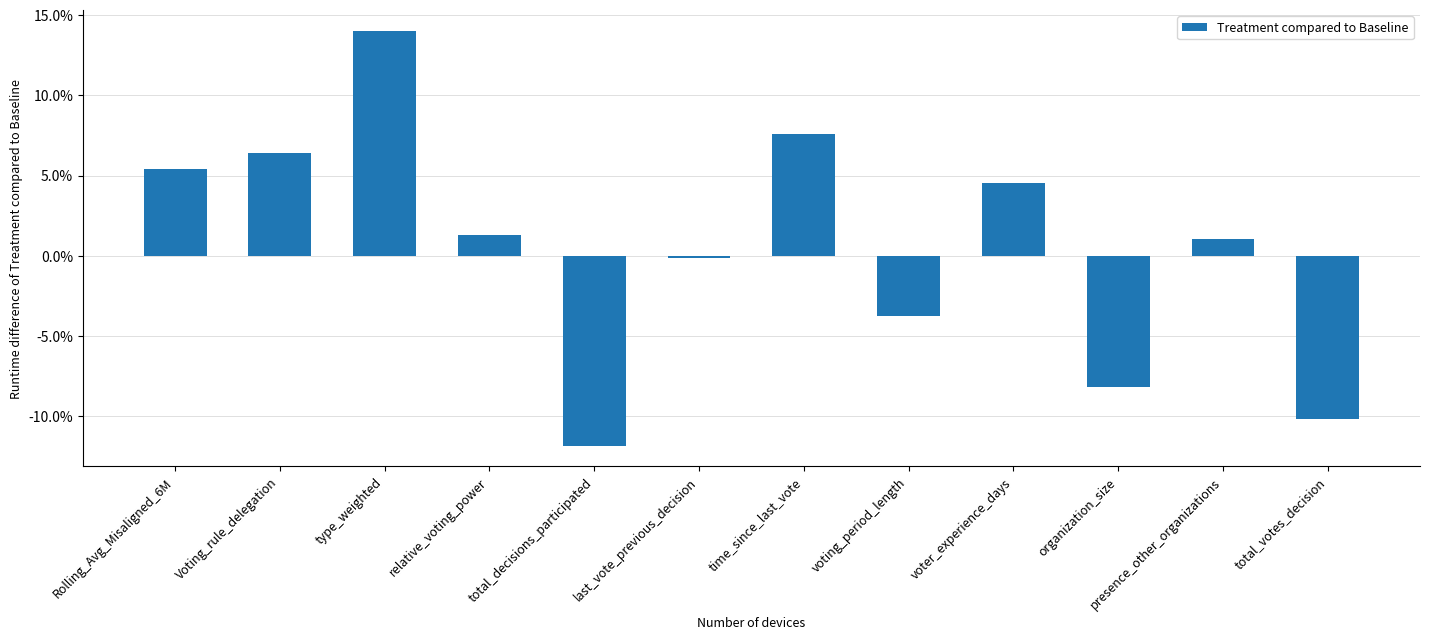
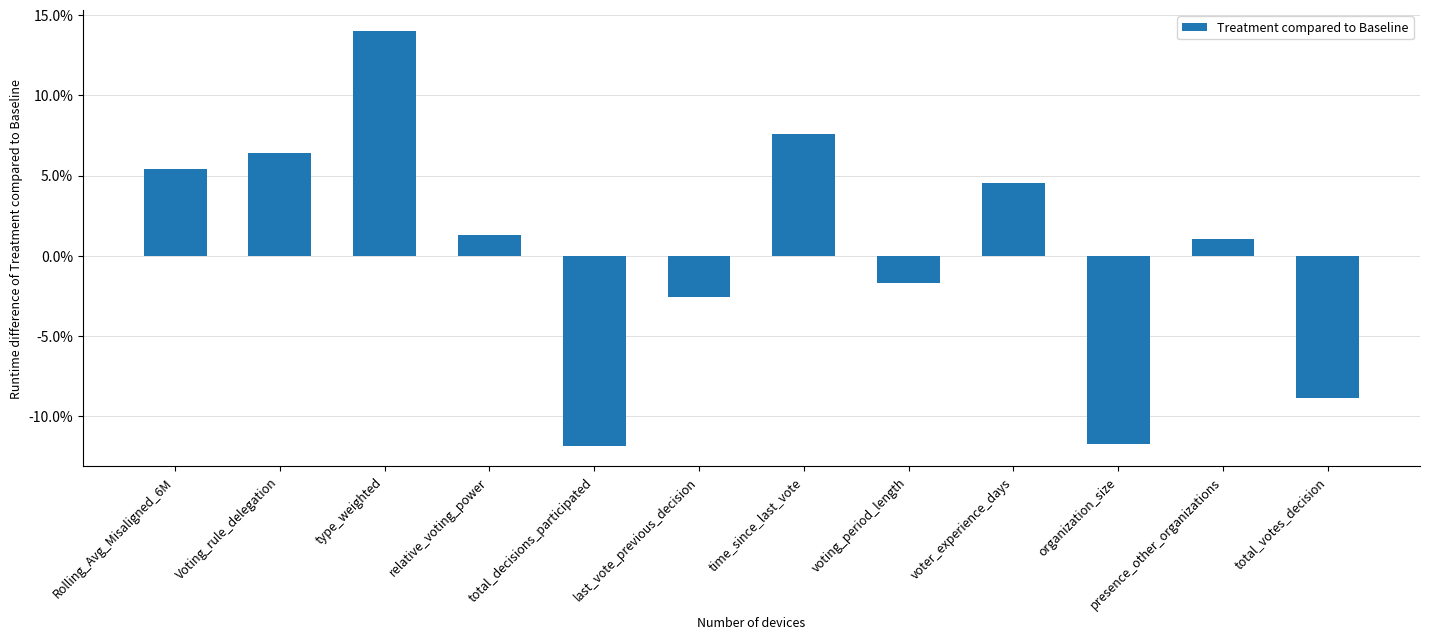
last_vote_previous_decision: -0.1% -> -2.6%
voting_period_length: -3.7% -> -1.7%
organization_size: -8.2% -> -11.7%
total_votes_decision: -10.2% -> -8.9%
